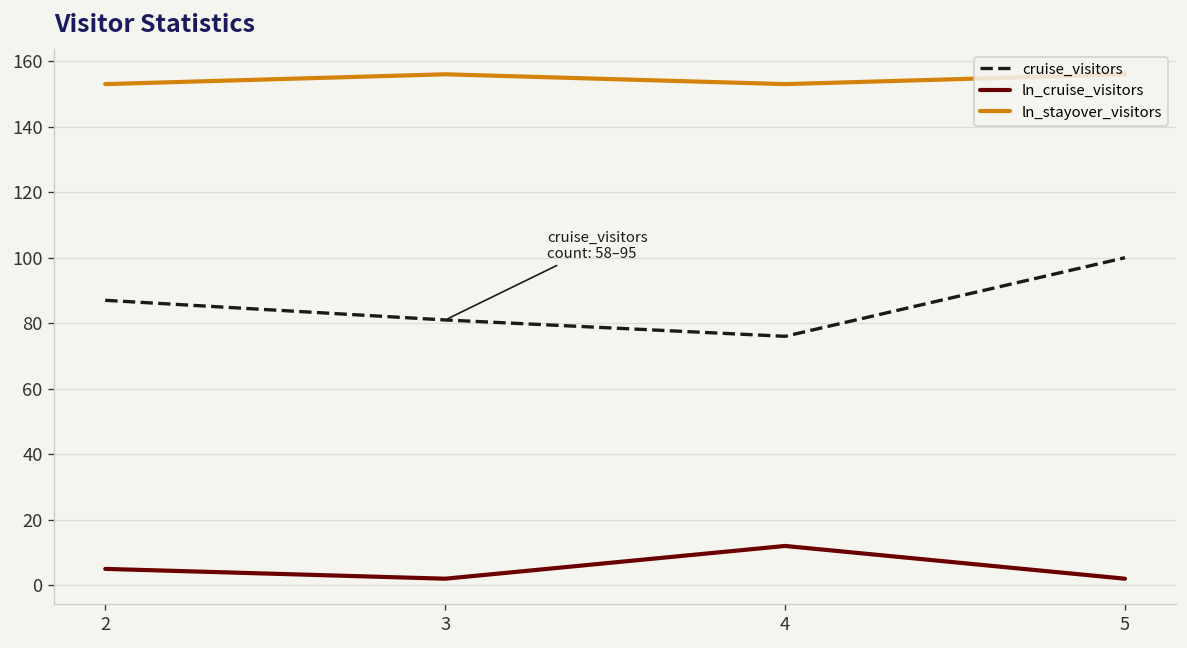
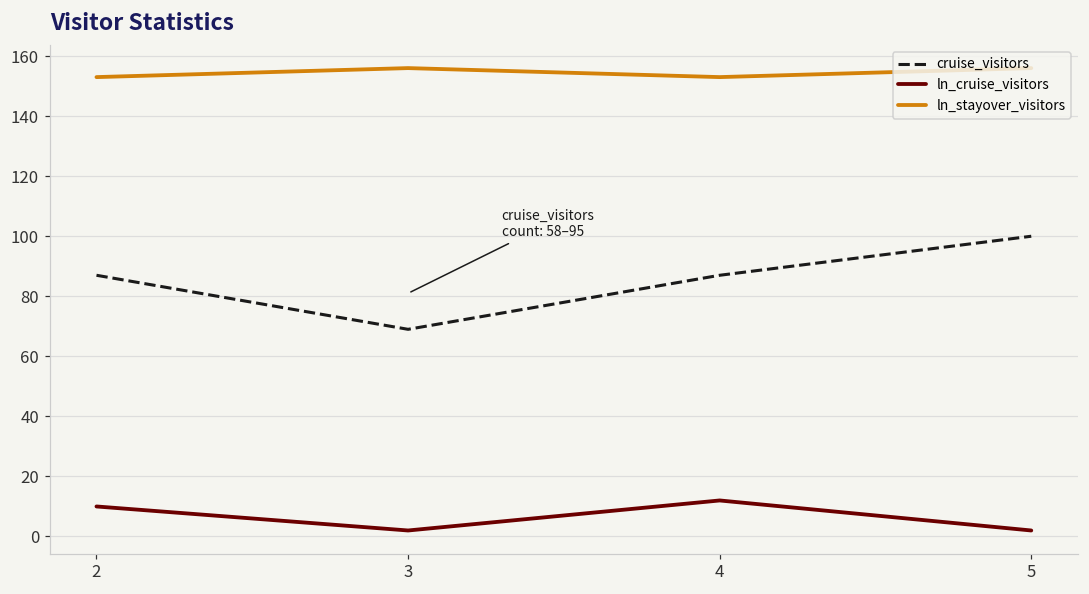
ln_cruise_visitors, 2: 5 -> 10
cruise_visitors, 3: 81 -> 69
cruise_visitors, 4: 76 -> 87
